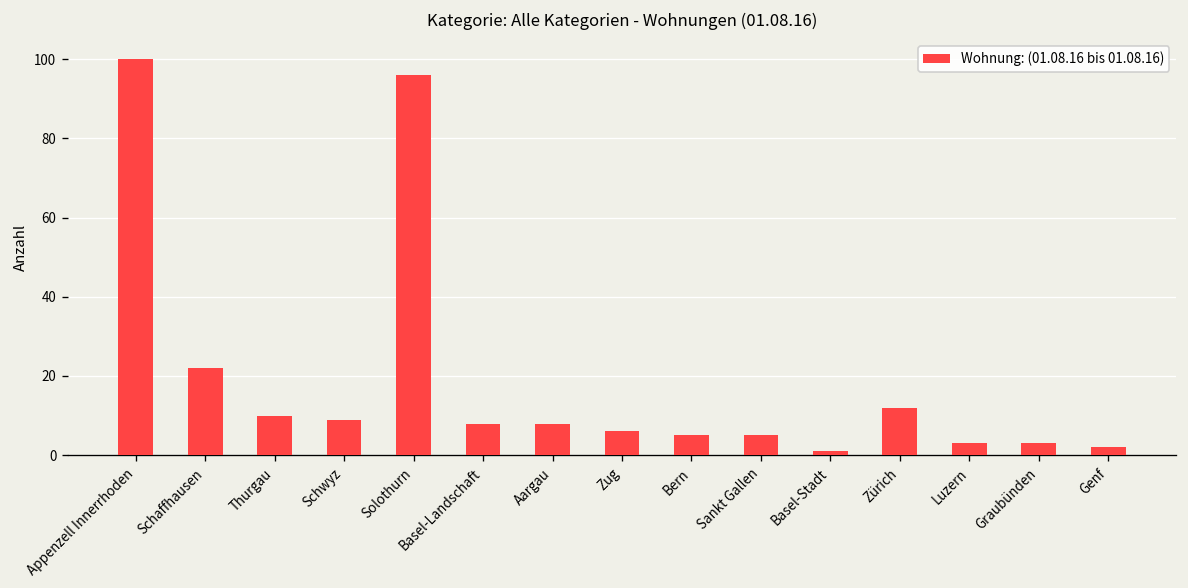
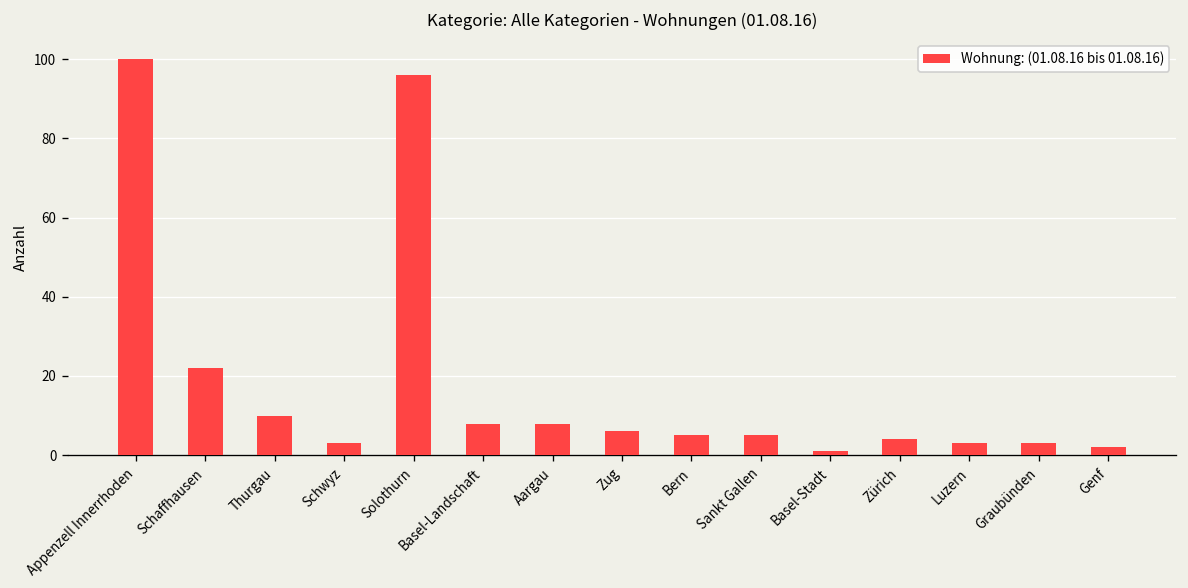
Schwyz: 9 -> 3
Zürich: 12 -> 4
